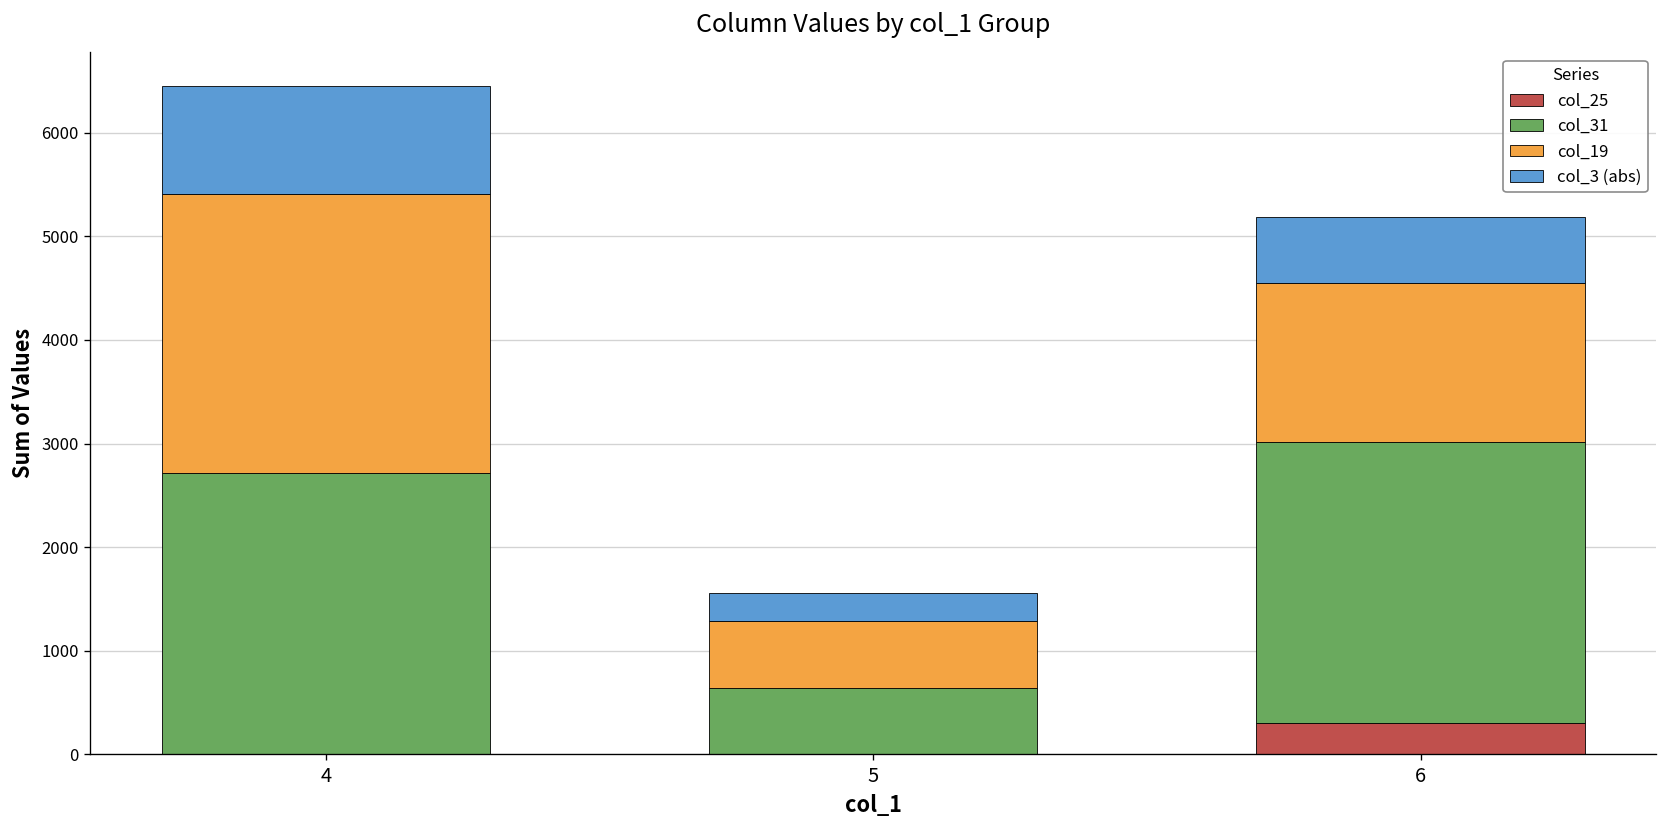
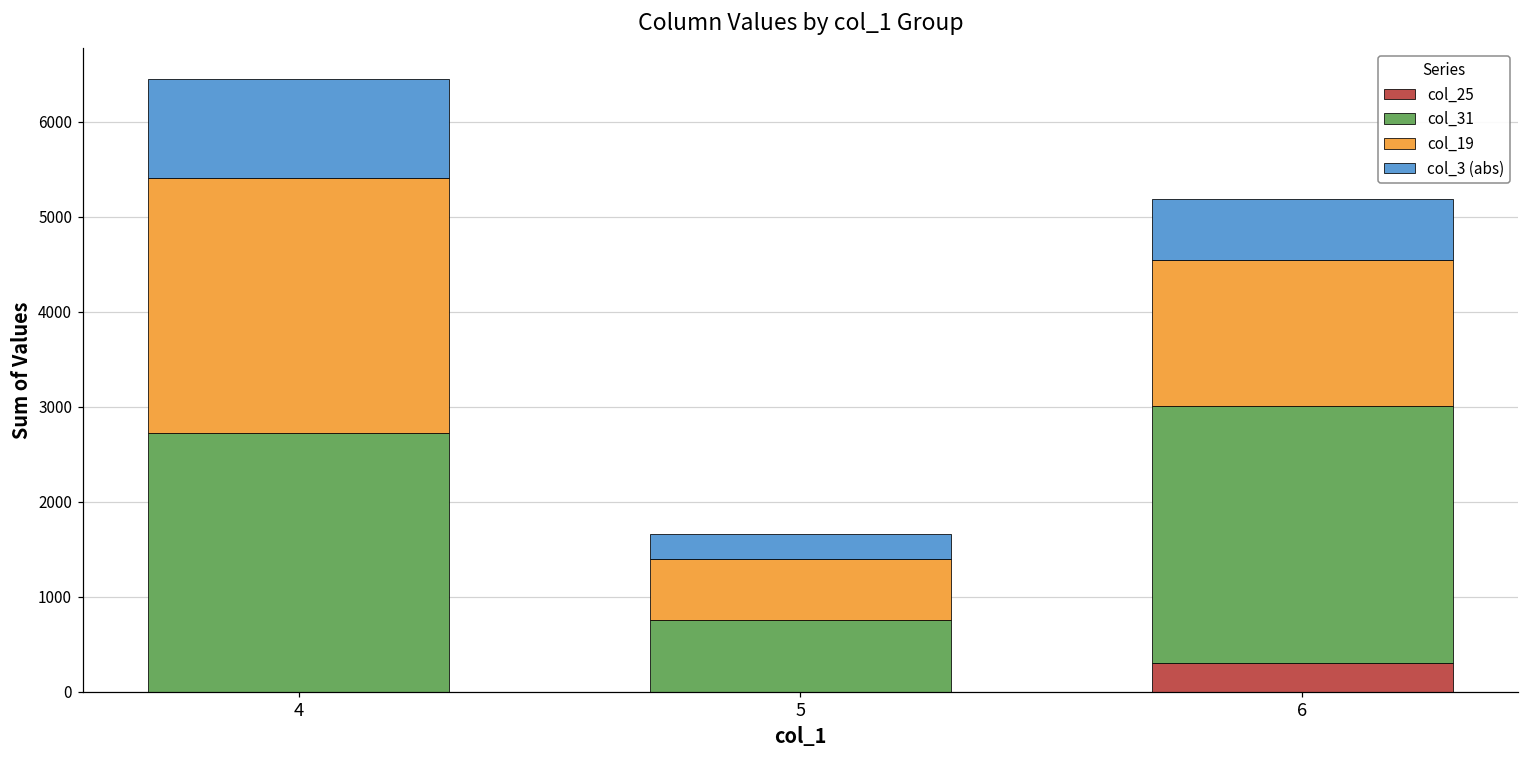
col_31, 5: 600 -> 800
